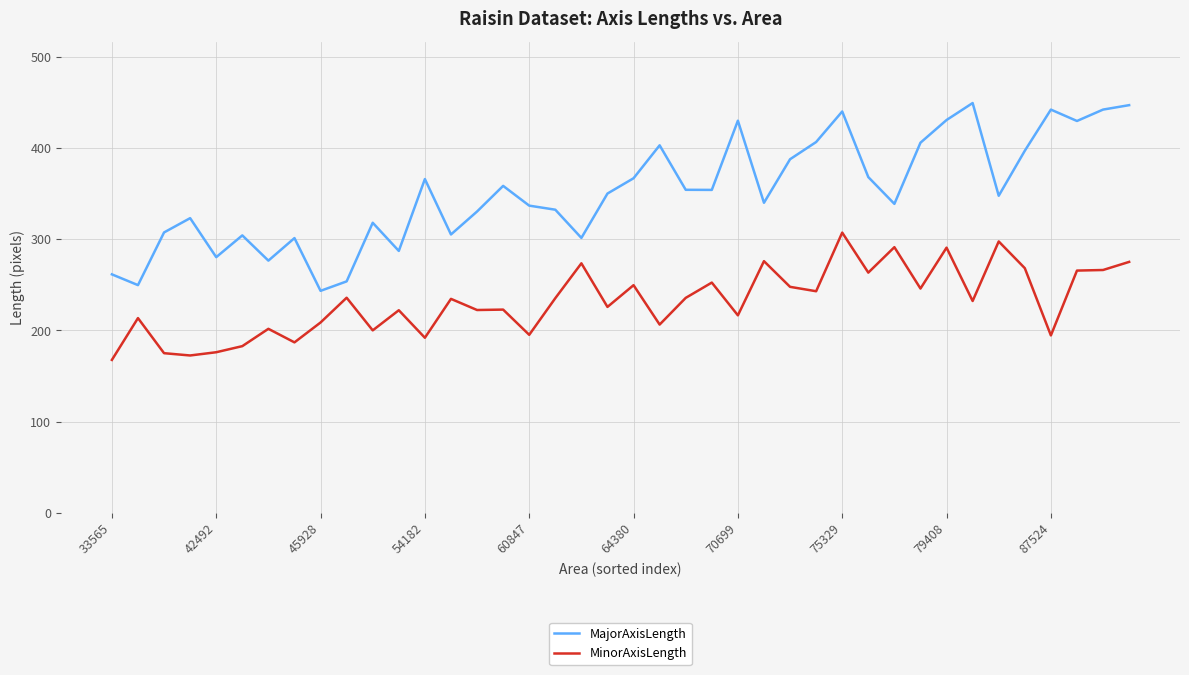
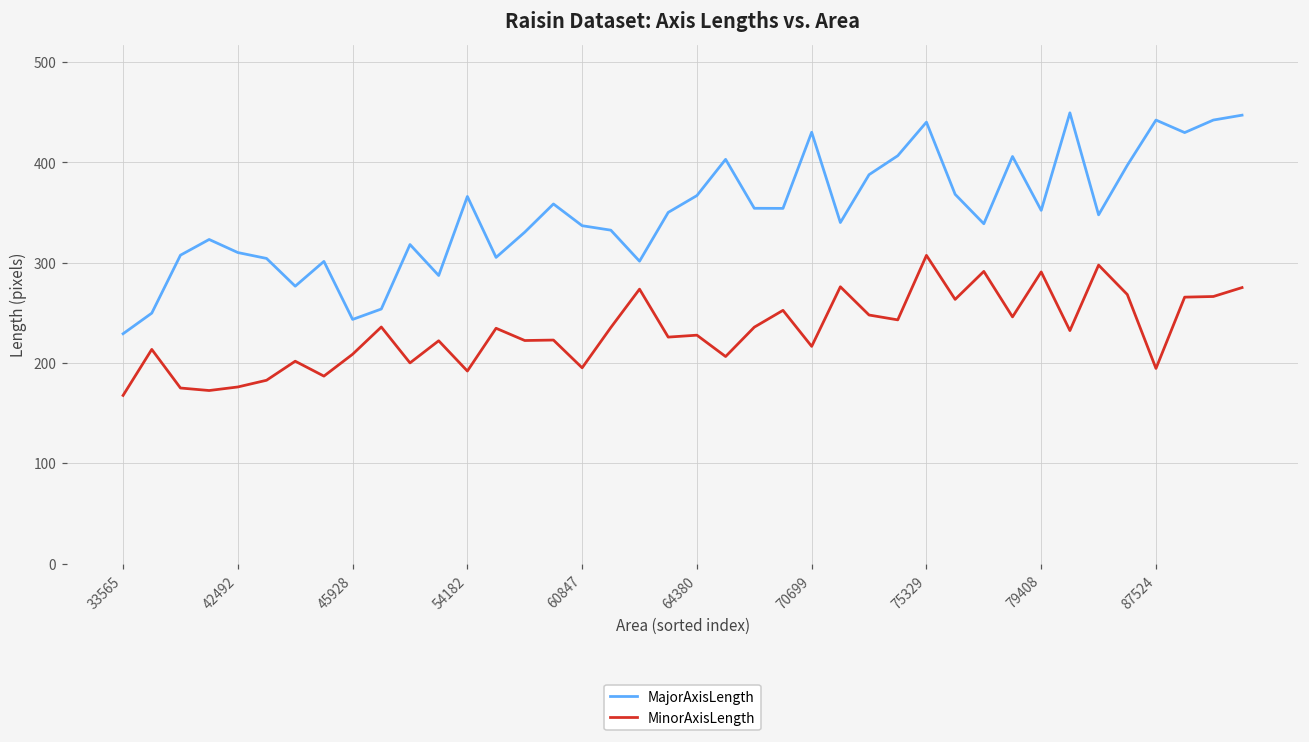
MajorAxisLength, 33565: 260 -> 230
MajorAxisLength, 42492: 280 -> 310
MinorAxisLength, 64380: 250 -> 230
MajorAxisLength, 79408: 430 -> 350
